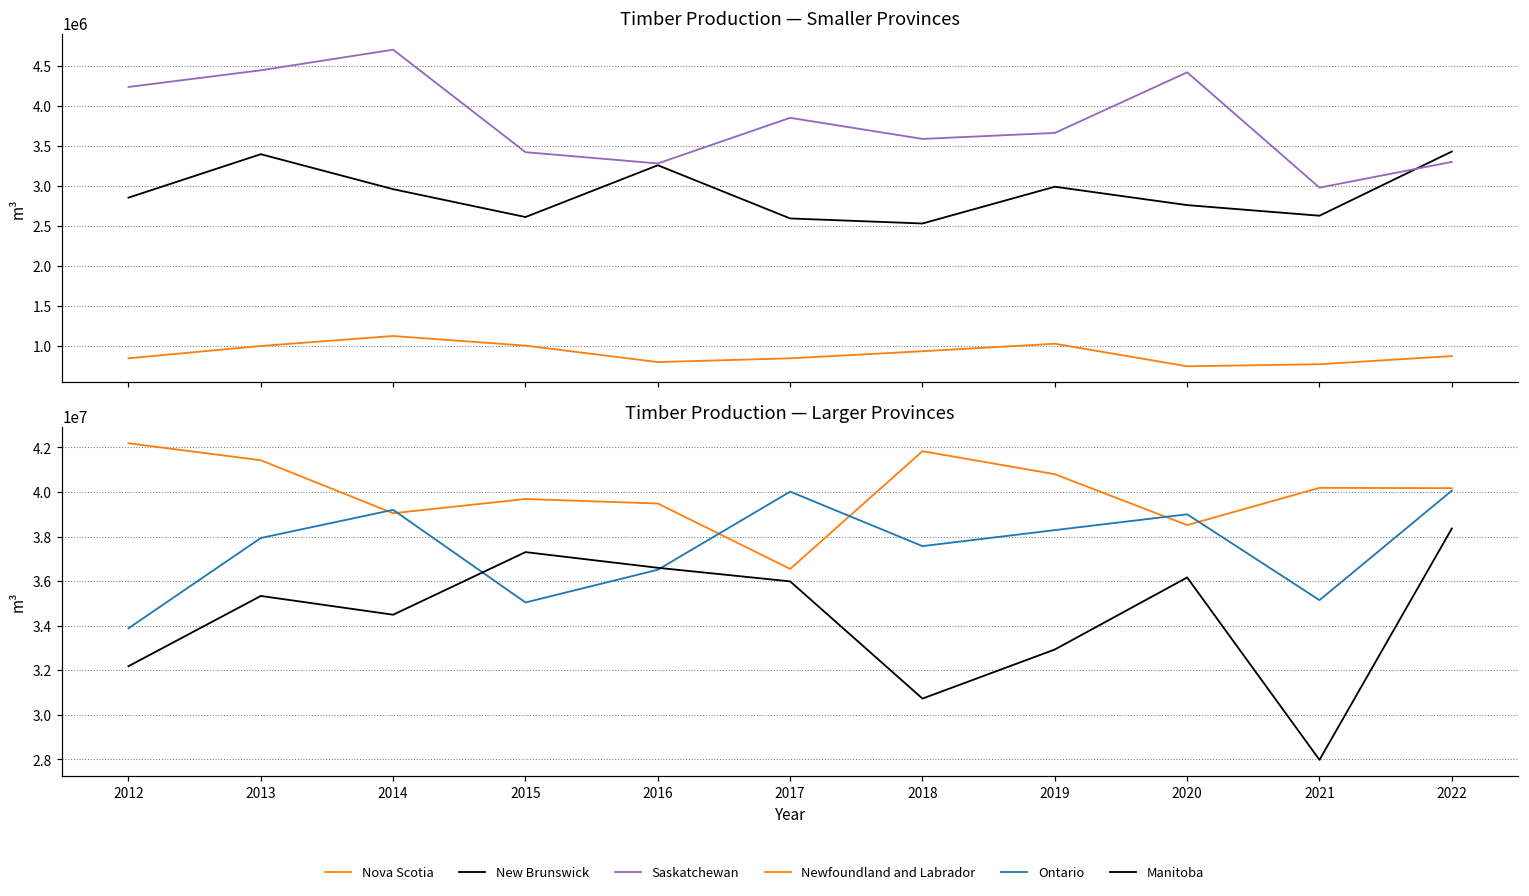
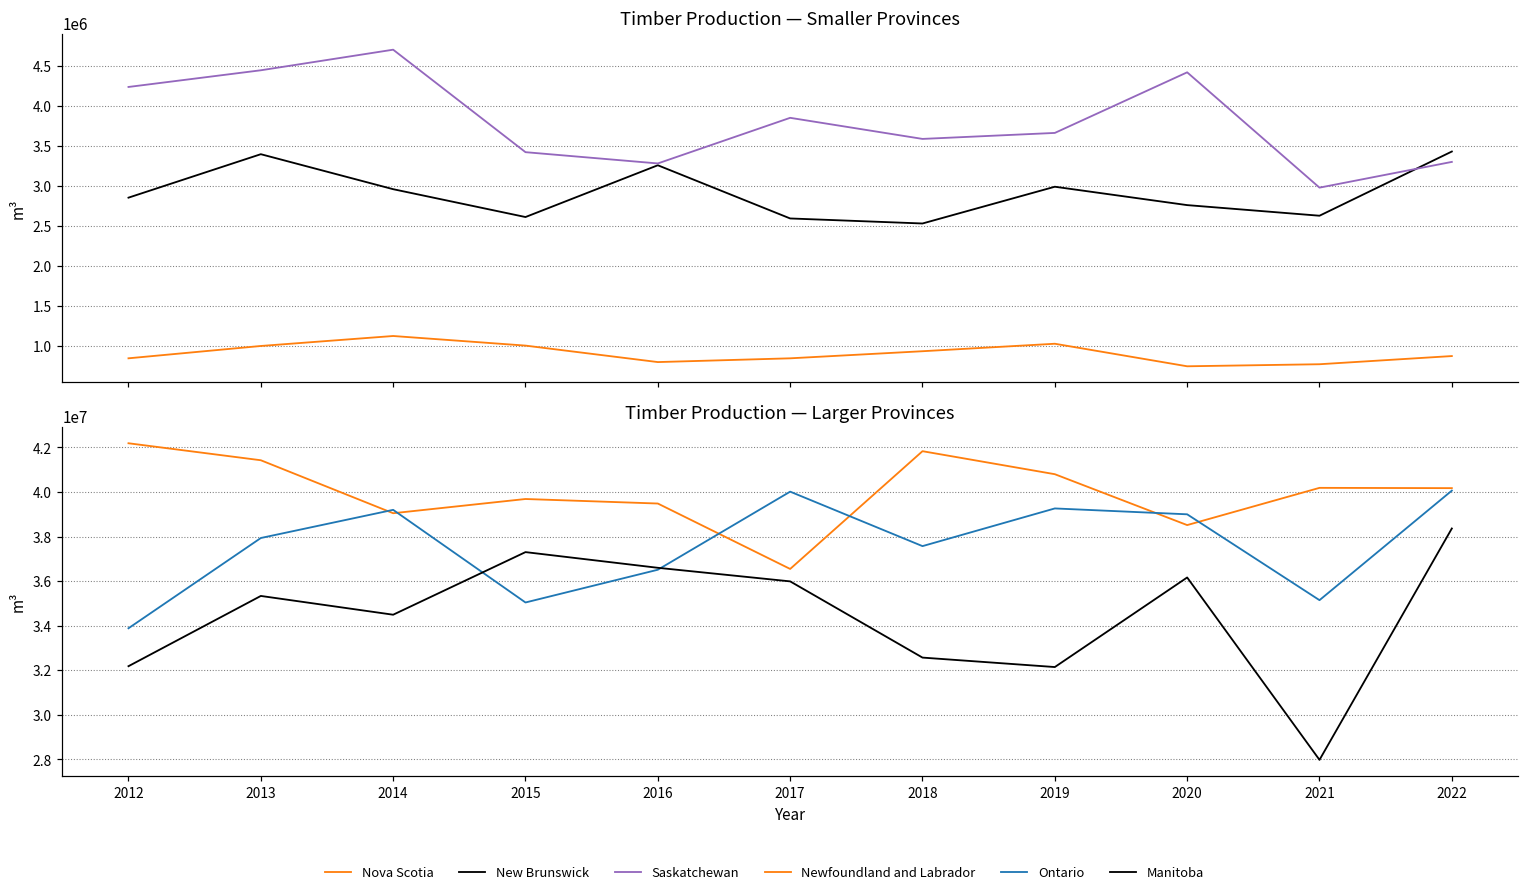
Timber Production — Larger Provinces, Manitoba, 2018: 30700000 -> 32600000
Timber Production — Larger Provinces, Ontario, 2019: 38300000 -> 39300000
Timber Production — Larger Provinces, Manitoba, 2019: 32900000 -> 32100000
